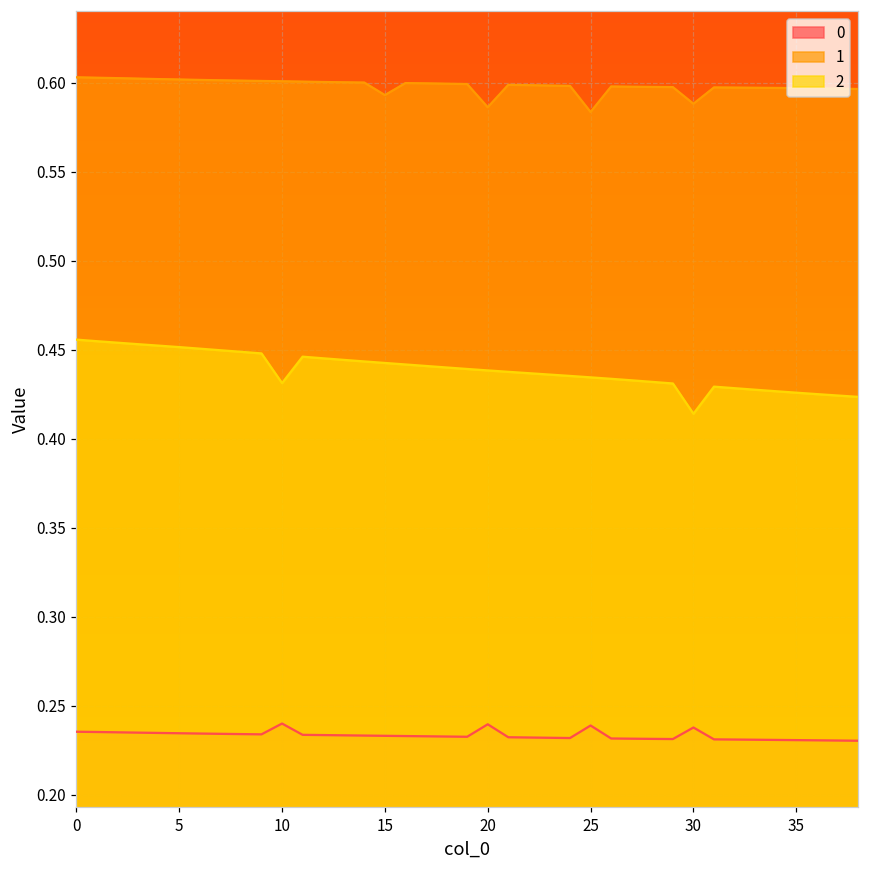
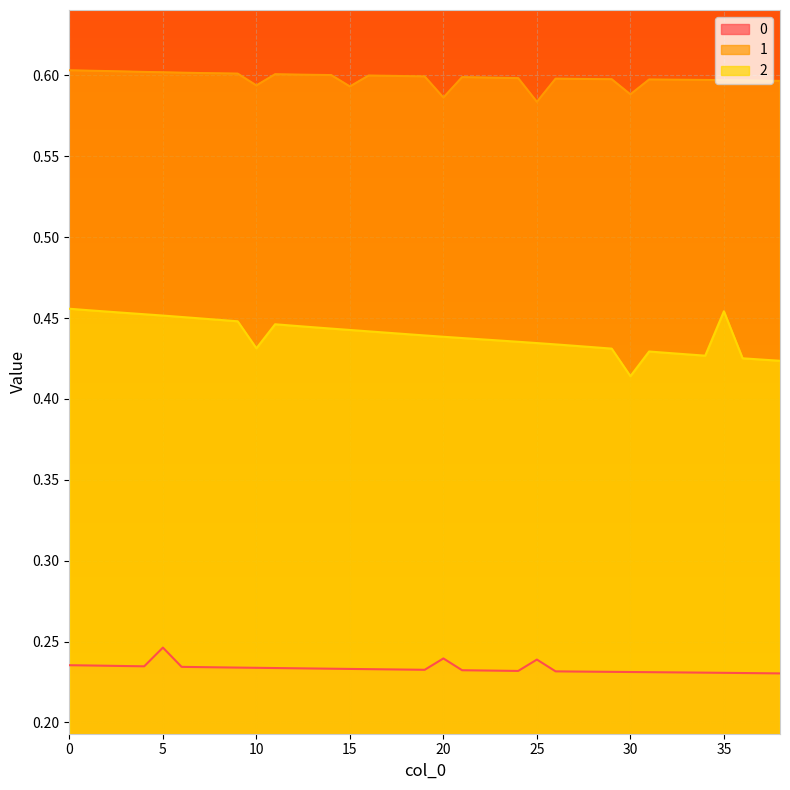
0, 5: 0.235 -> 0.246
0, 10: 0.240 -> 0.234
1, 10: 0.601 -> 0.594
0, 30: 0.238 -> 0.231
2, 35: 0.426 -> 0.454
